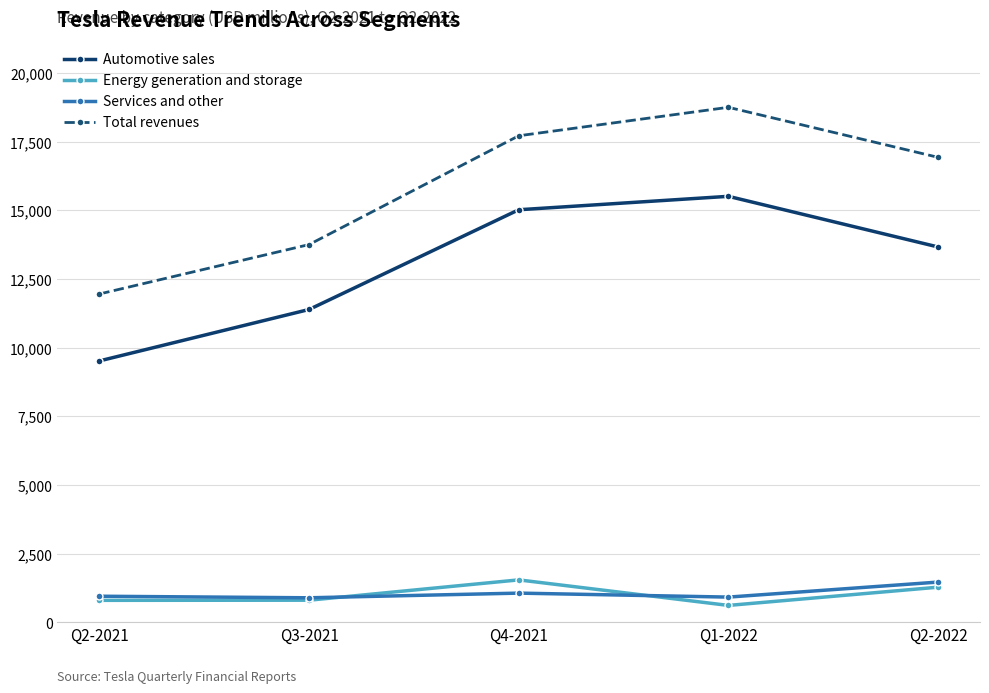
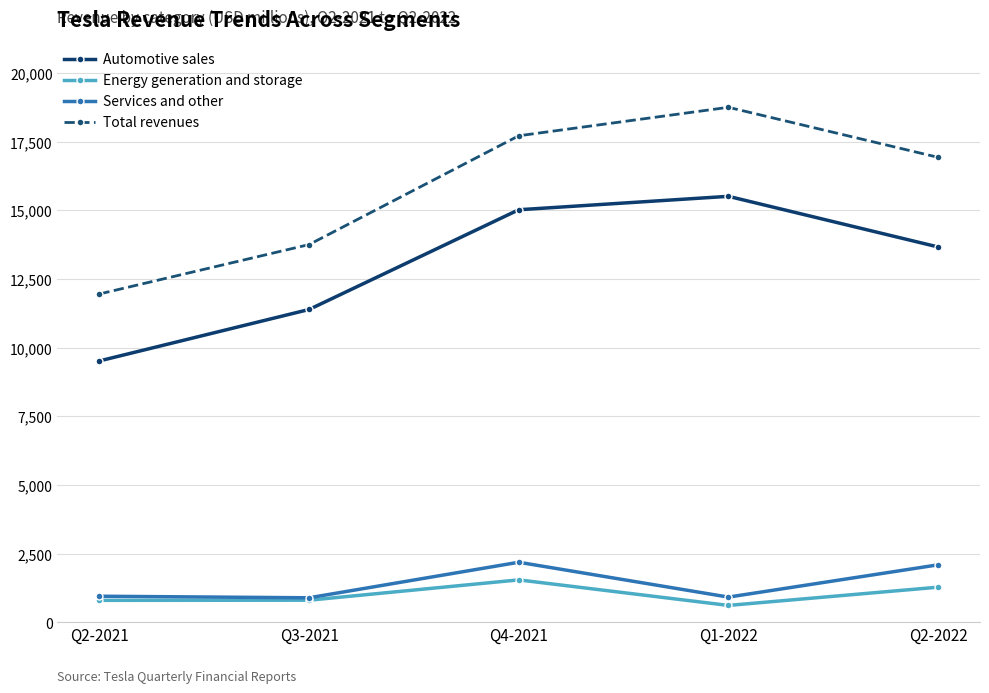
Services and other, Q4-2021: 1,100 -> 2,200
Services and other, Q2-2022: 1,500 -> 2,100
